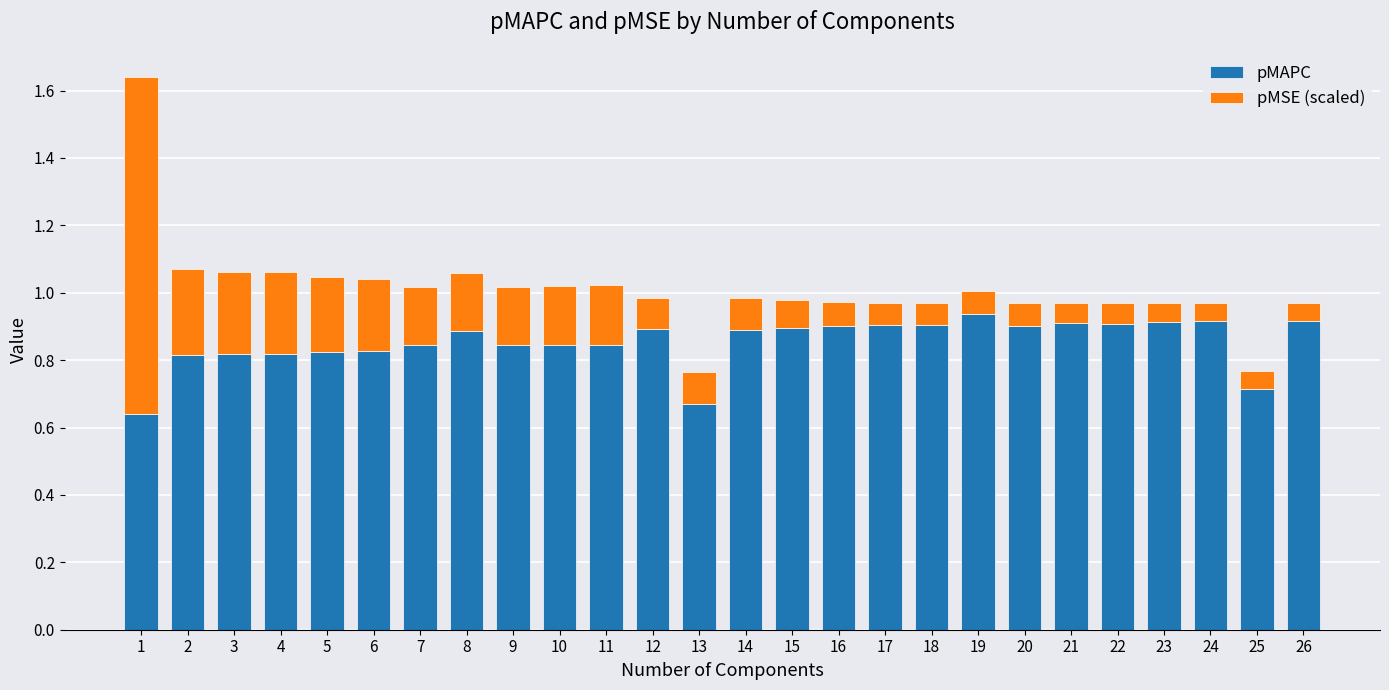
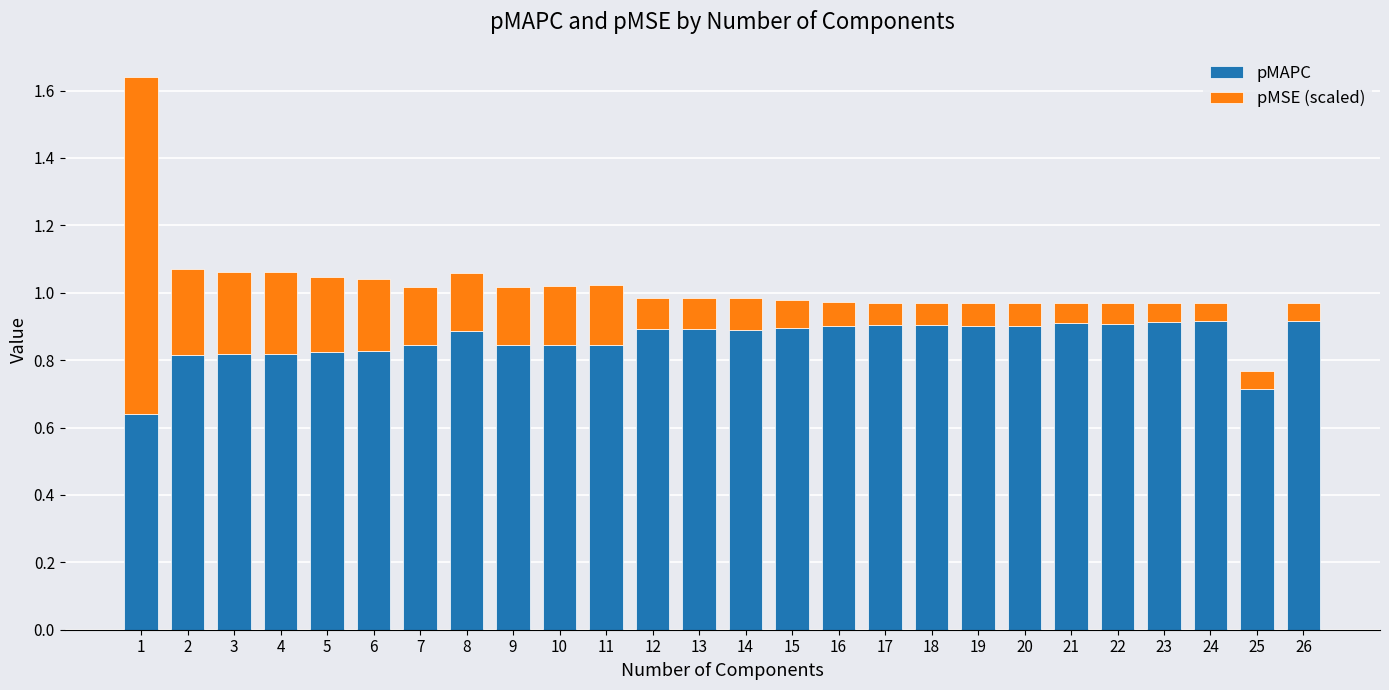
pMAPC, 13: 0.67 -> 0.89
pMAPC, 19: 0.94 -> 0.90
